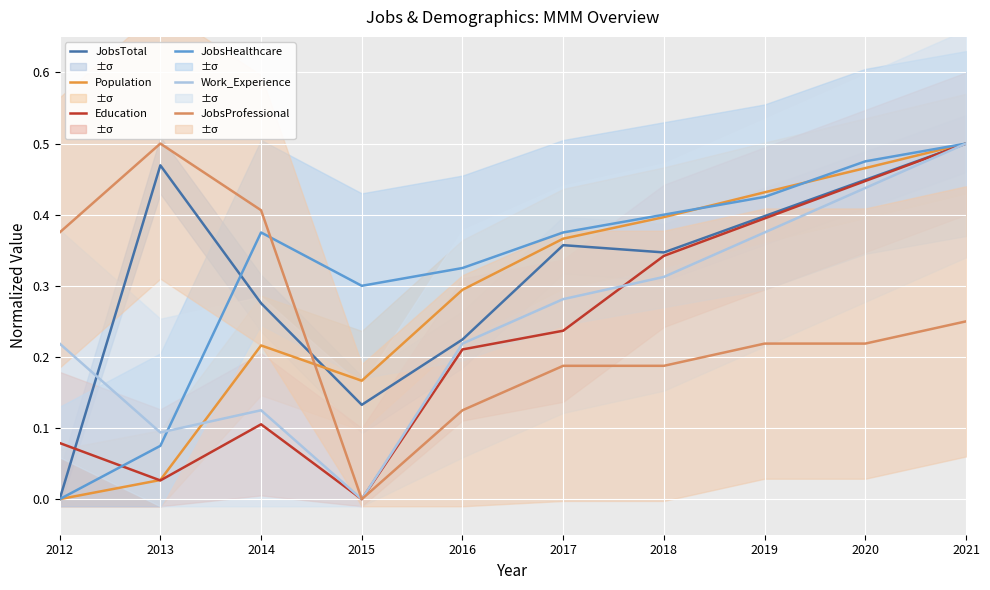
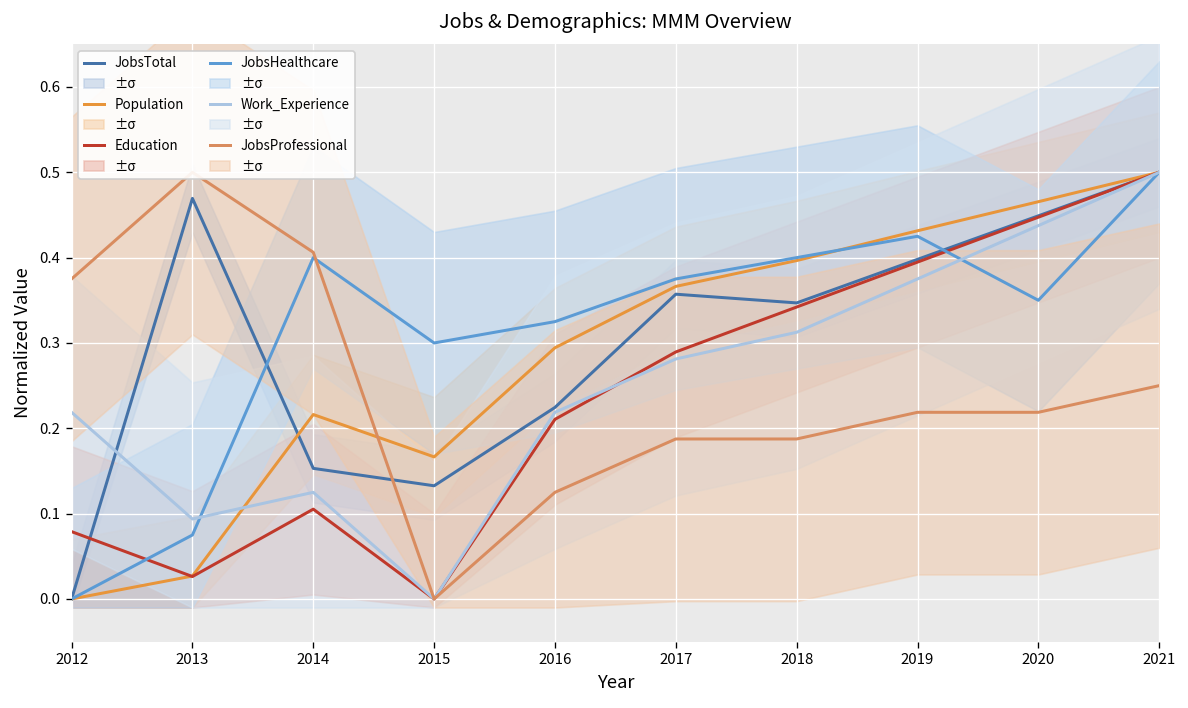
JobsTotal, 2014: 0.28 -> 0.15
JobsHealthcare, 2014: 0.38 -> 0.40
Education, 2017: 0.24 -> 0.29
JobsHealthcare, 2020: 0.48 -> 0.35
